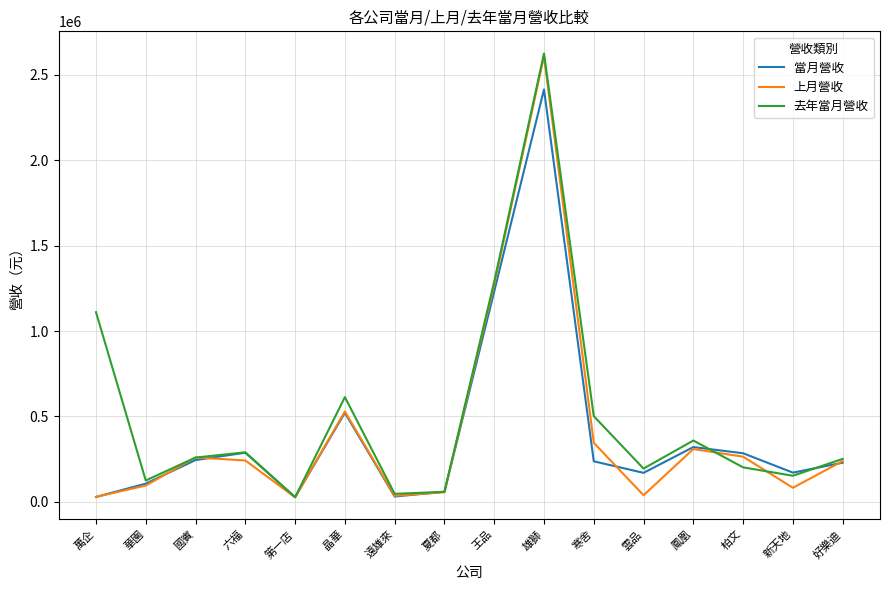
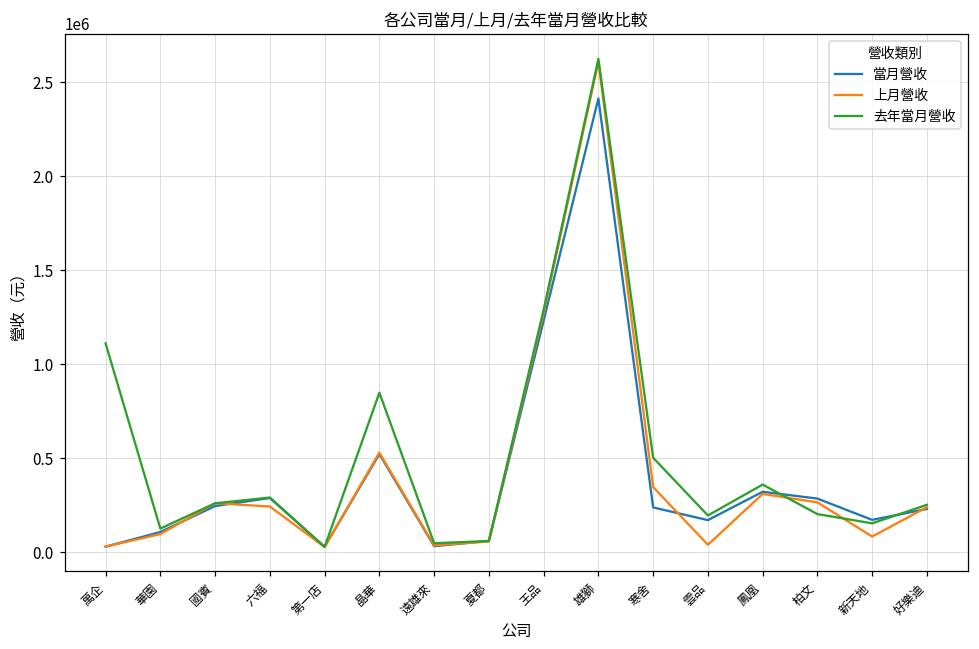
去年當月營收, 晶華: 610000 -> 850000
